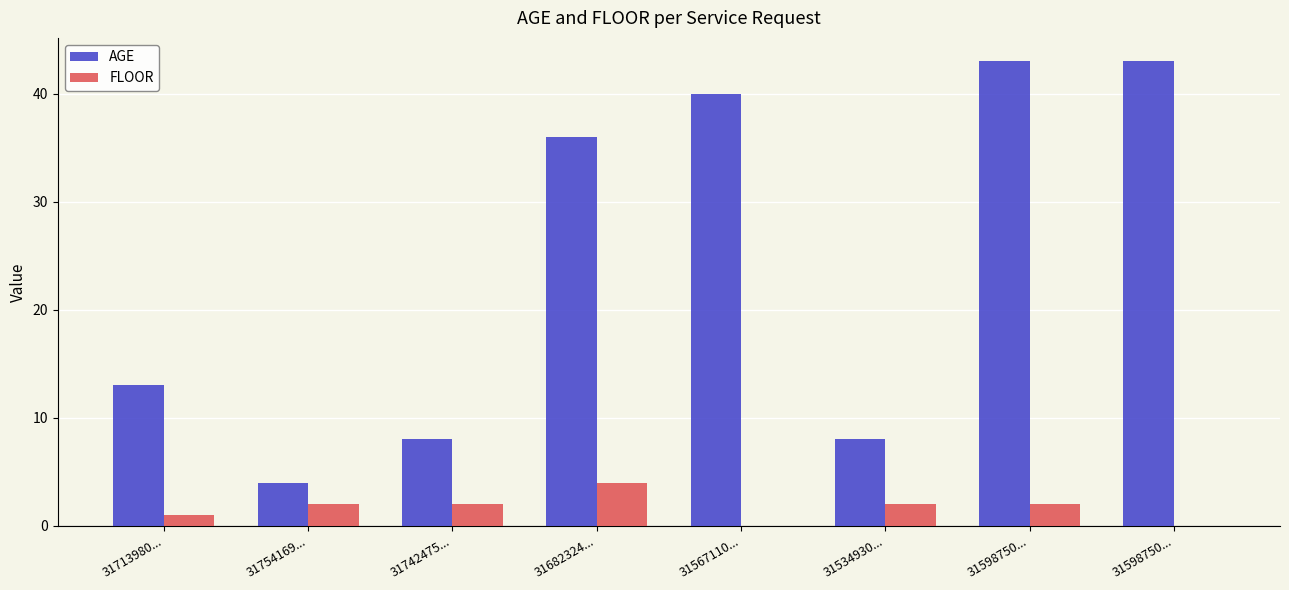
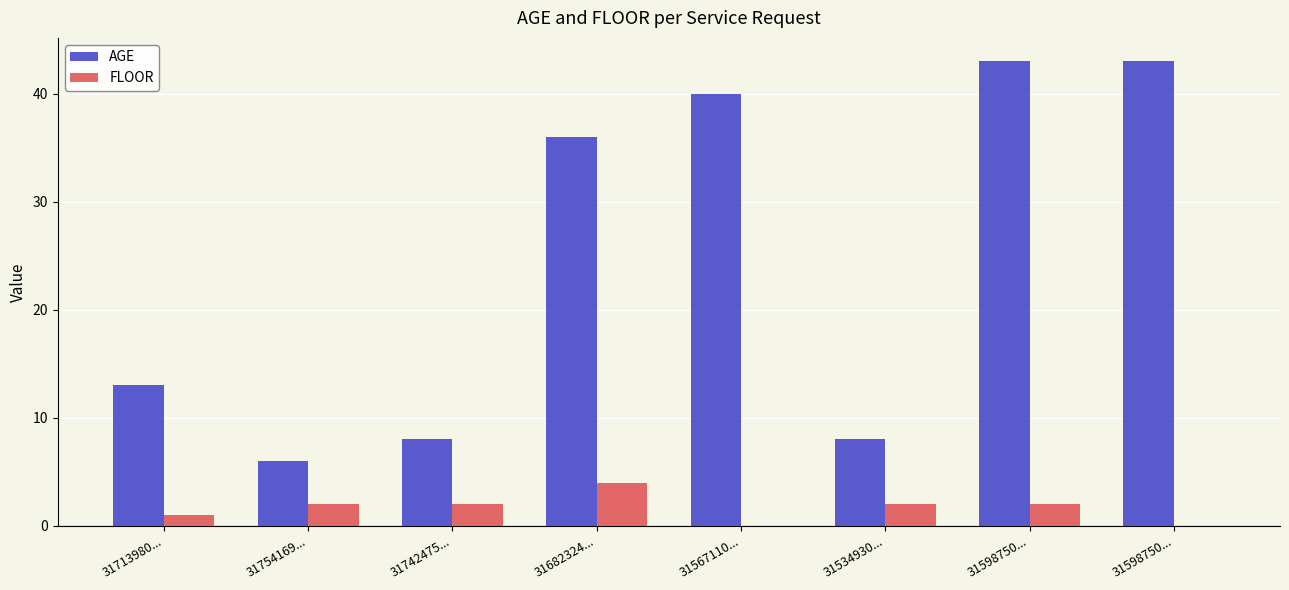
AGE, 31754169...: 4 -> 6
